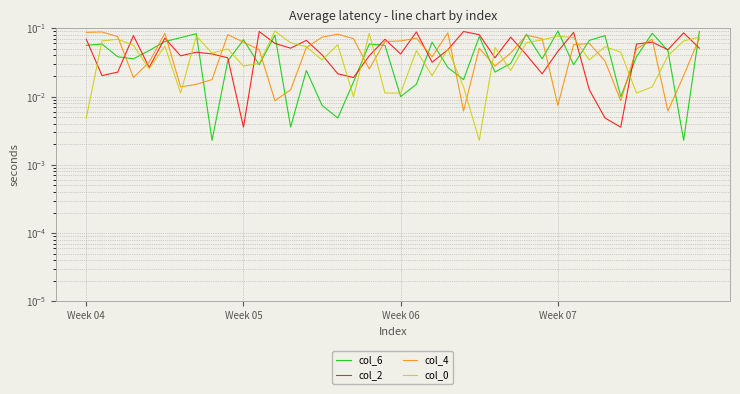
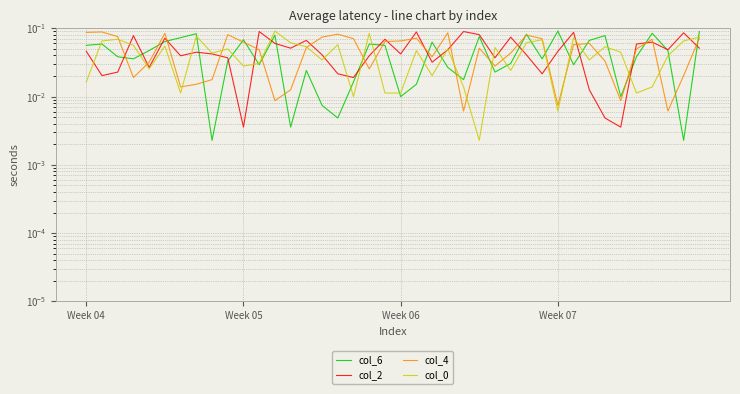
col_2, Week 04: 0.07 -> 0.05
col_0, Week 04: 0.005 -> 0.016
col_0, Week 07: 0.08 -> 0.006
